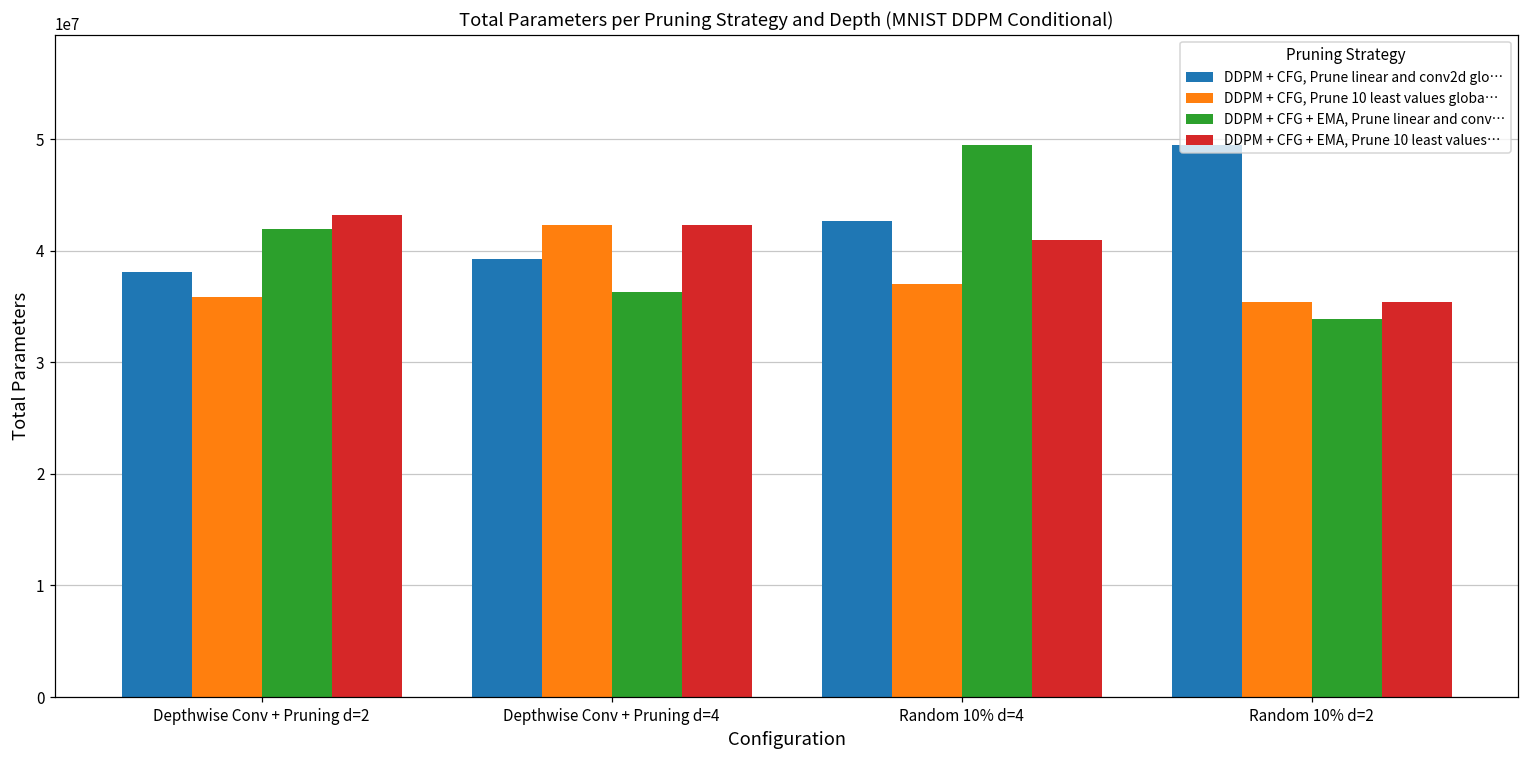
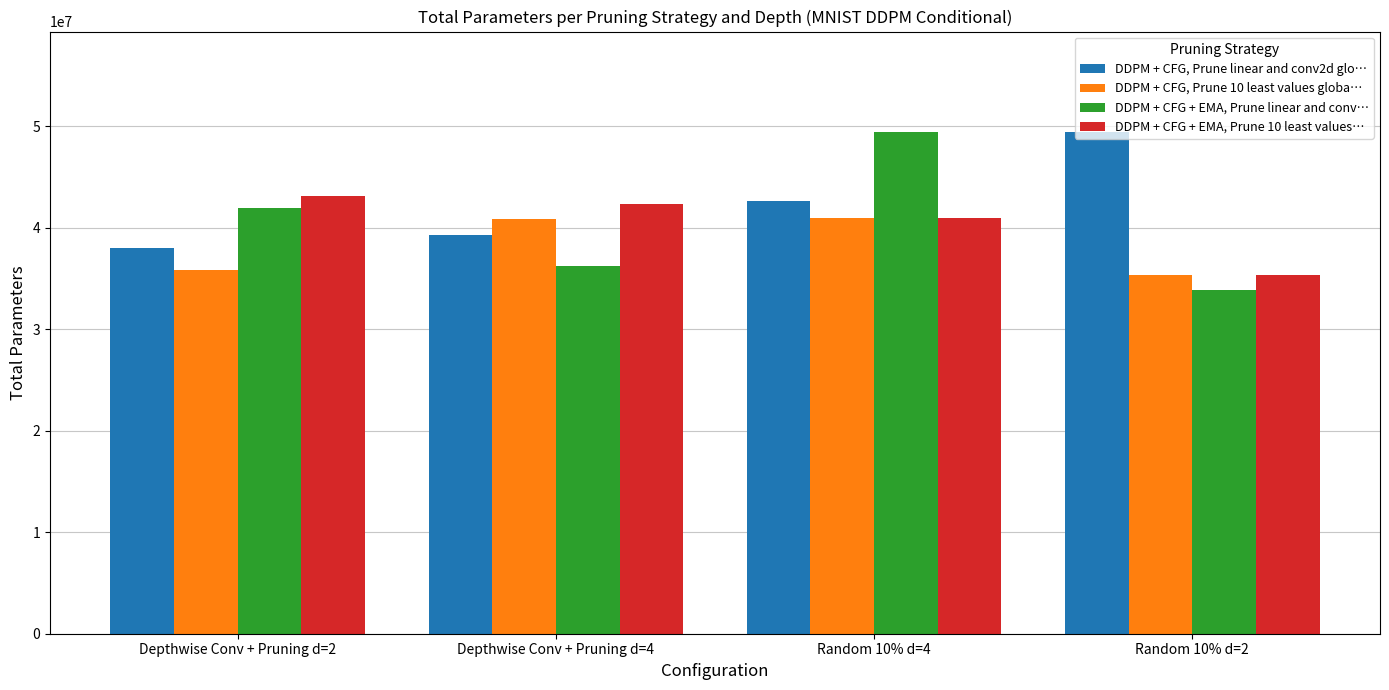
DDPM + CFG, Prune 10 least values globa…, Depthwise Conv + Pruning d=4: 42300000 -> 40800000
DDPM + CFG, Prune 10 least values globa…, Random 10% d=4: 37000000 -> 40900000
